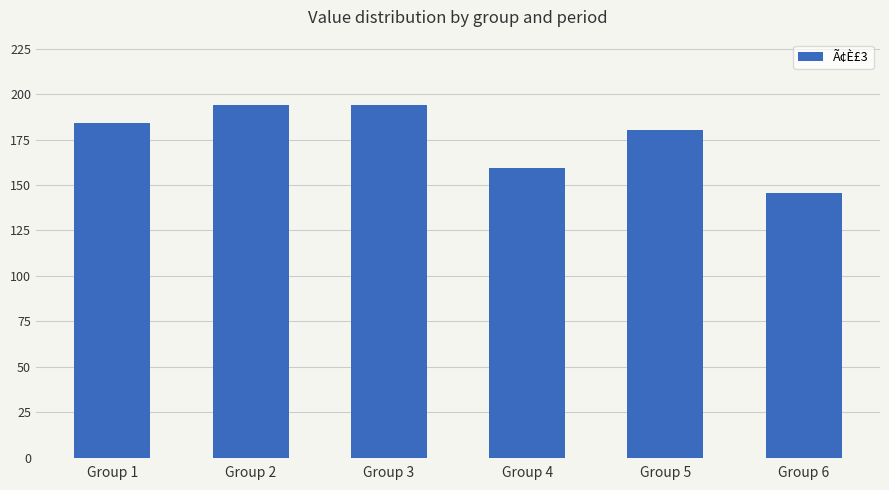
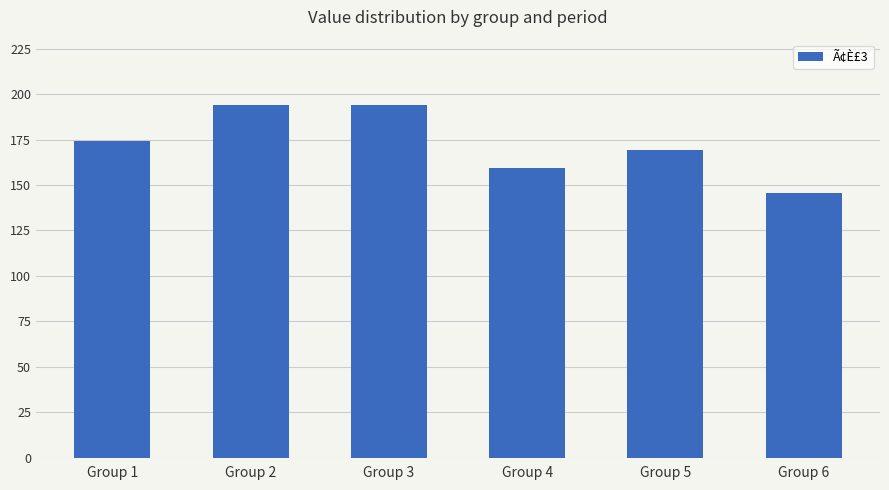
Group 1: 184 -> 174
Group 5: 180 -> 169
